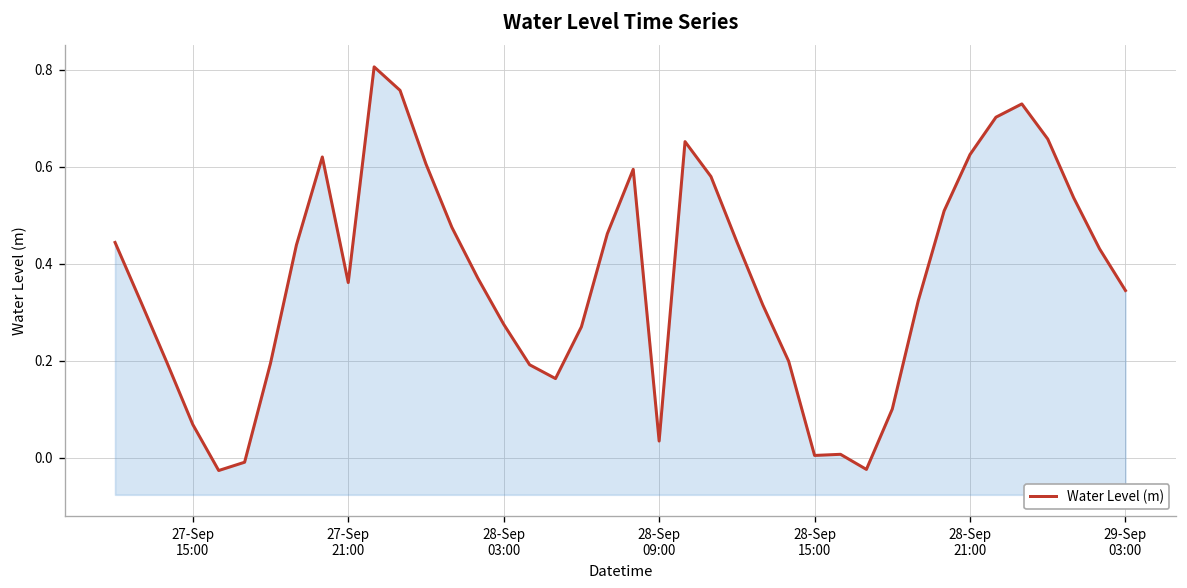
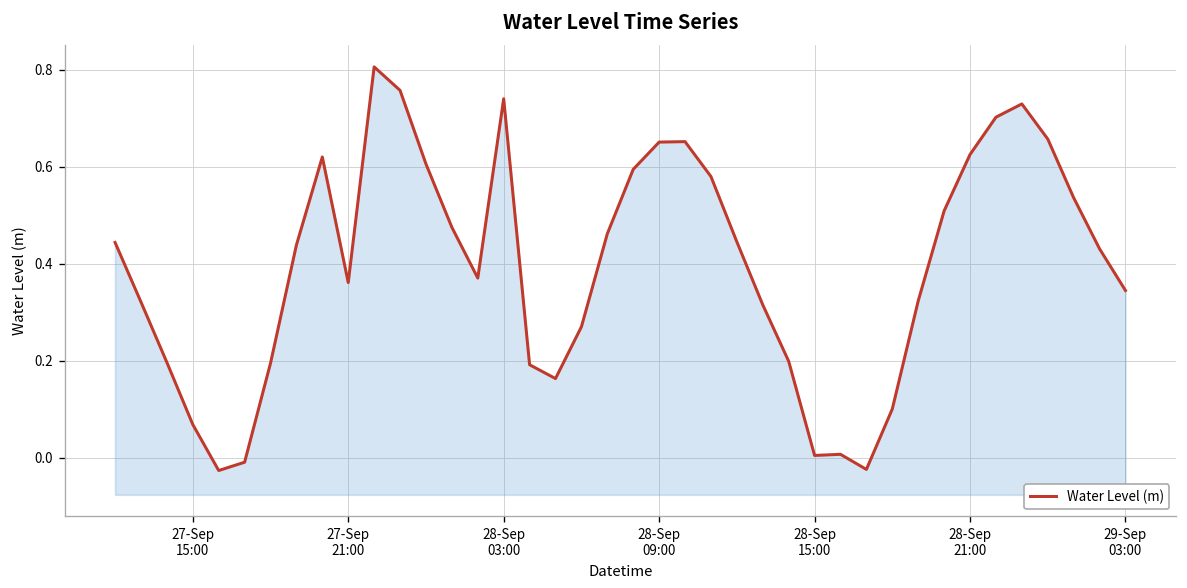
28-Sep 03:00: 0.27 -> 0.74
28-Sep 09:00: 0.03 -> 0.65
